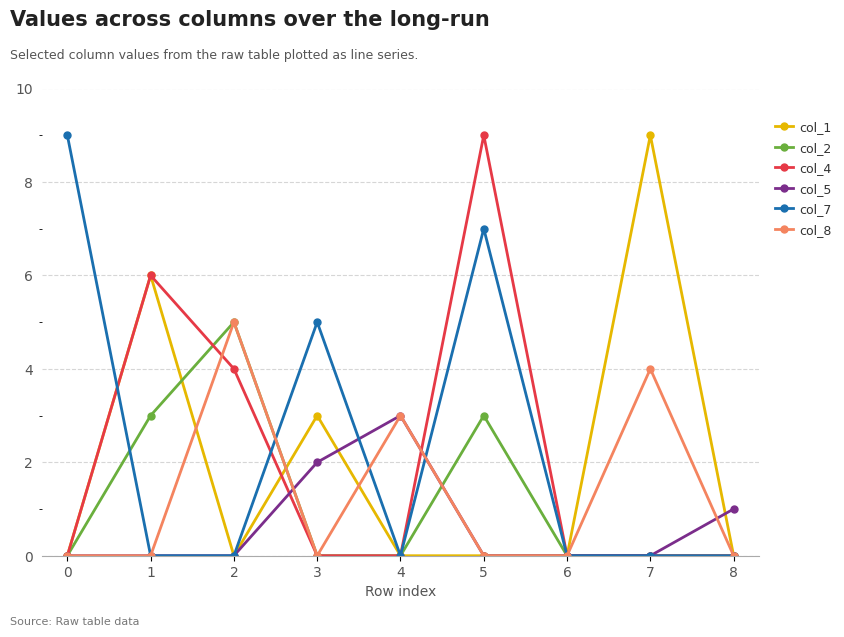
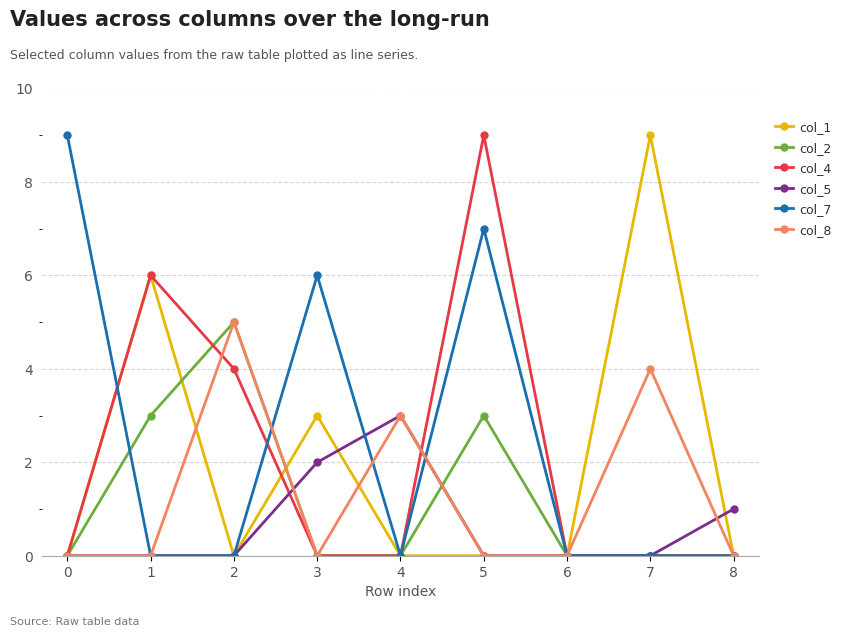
col_7, 3: 5 -> 6
